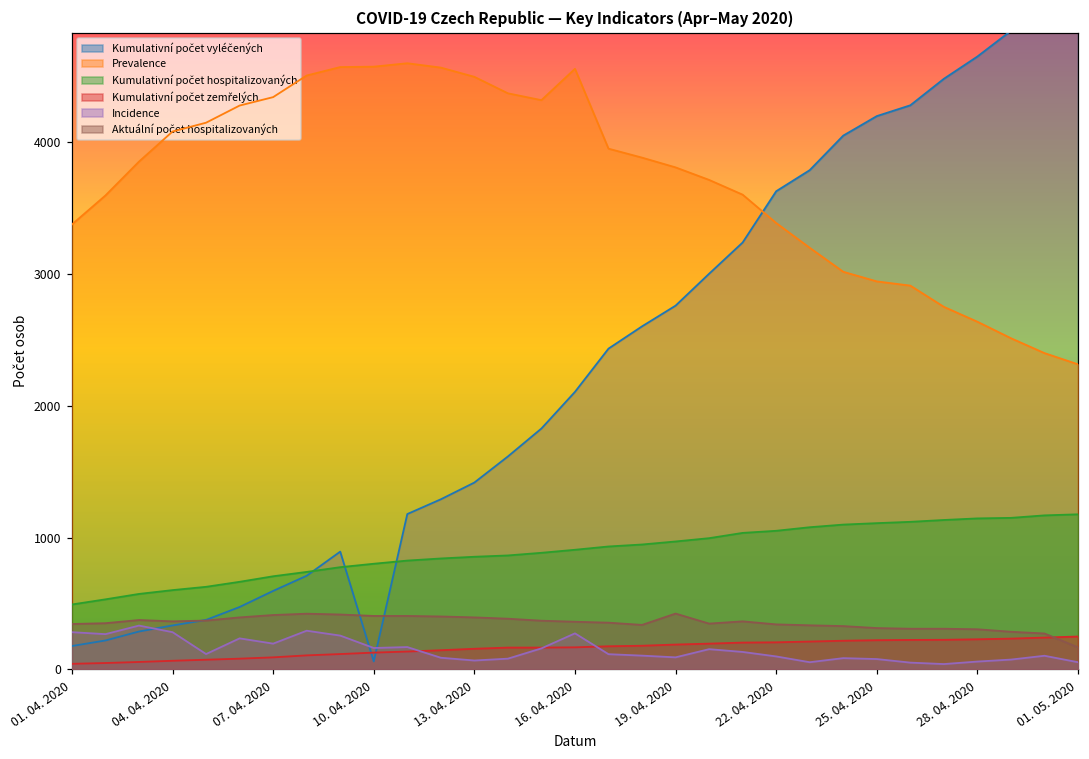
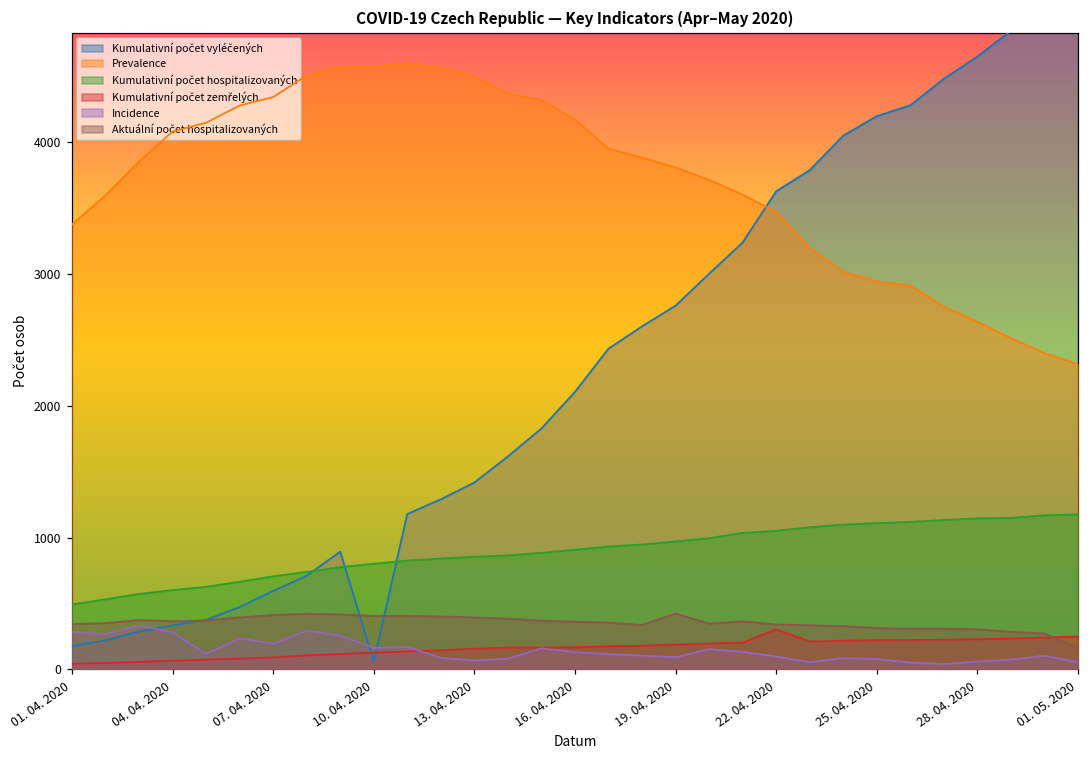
Prevalence, 16. 04. 2020: 4560 -> 4170
Incidence, 16. 04. 2020: 270 -> 130
Prevalence, 22. 04. 2020: 3390 -> 3470
Kumulativní počet zemřelých, 22. 04. 2020: 210 -> 300
